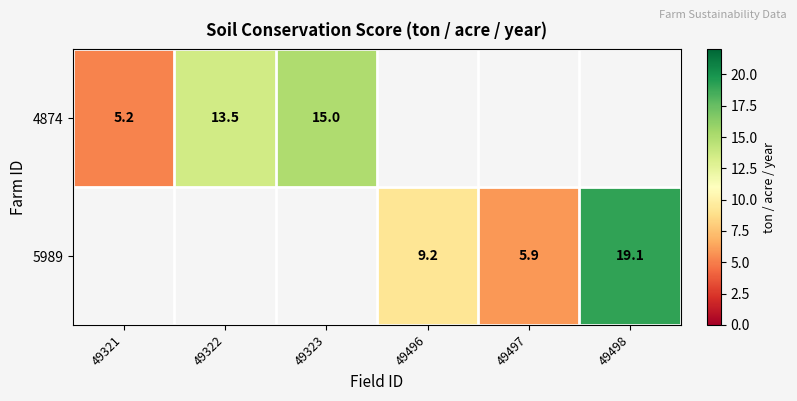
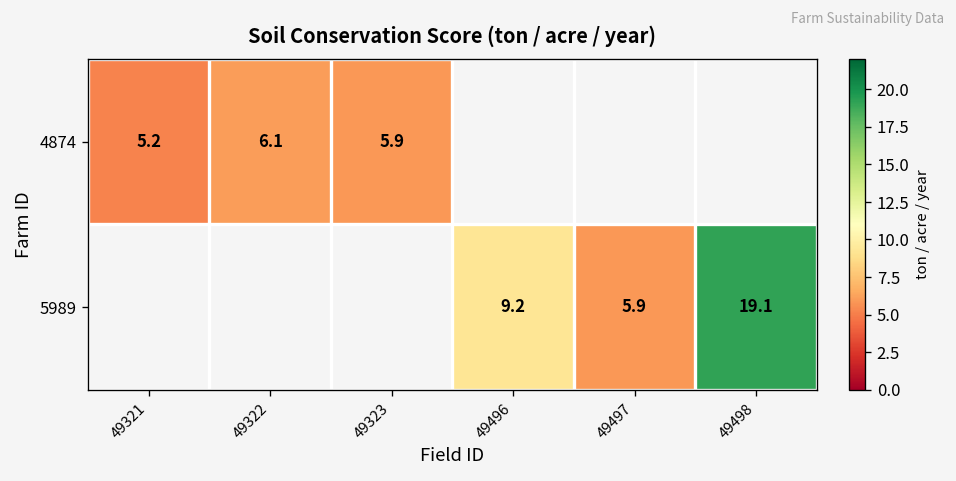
4874, 49322: 13.5 -> 6.1
4874, 49323: 15.0 -> 5.9
